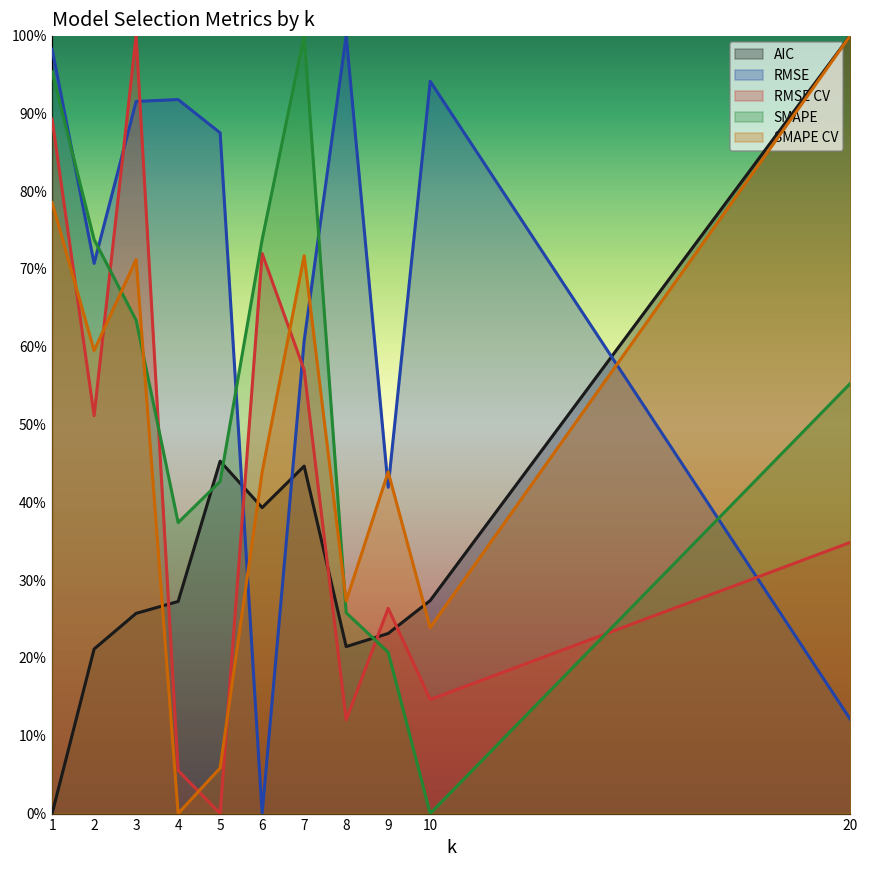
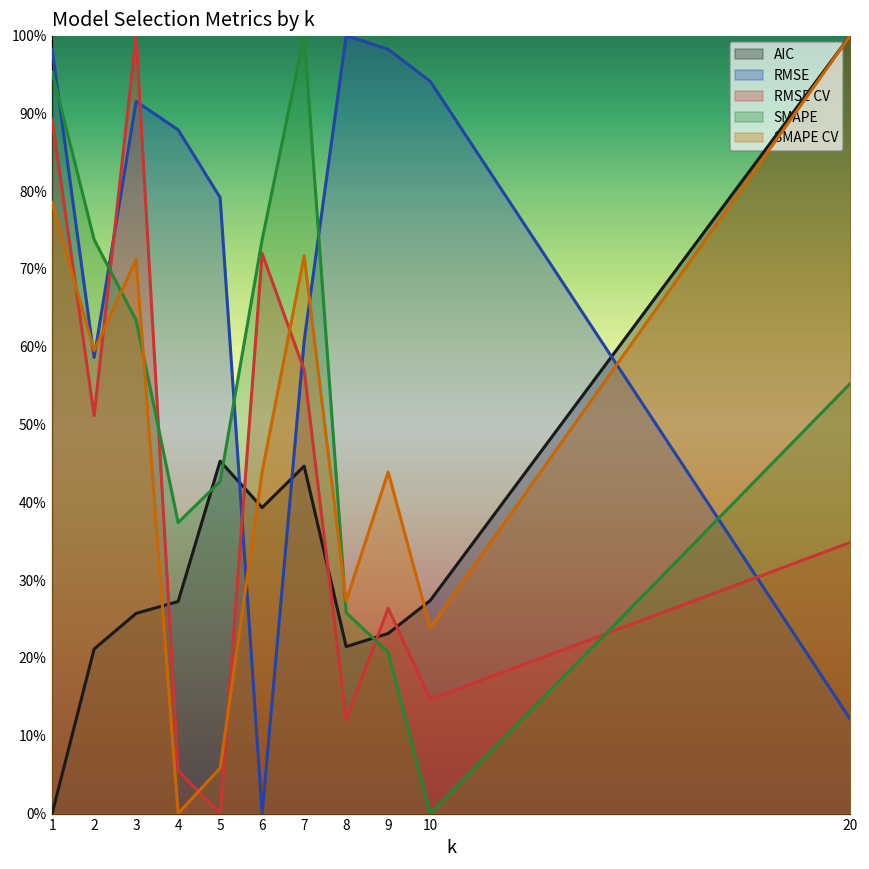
RMSE, 2: 71% -> 59%
RMSE, 4: 92% -> 88%
RMSE, 5: 87% -> 79%
RMSE, 9: 42% -> 98%
